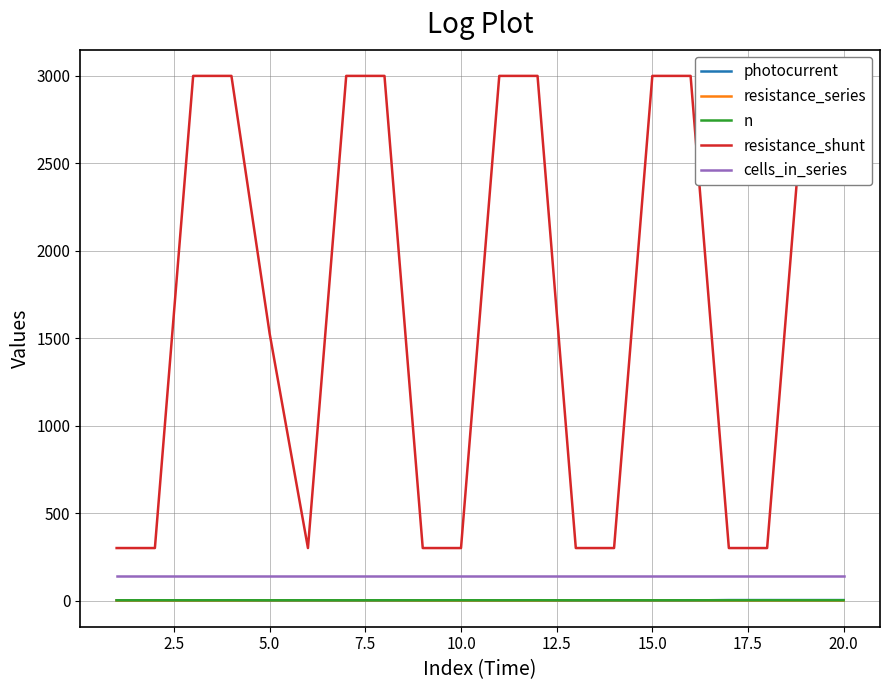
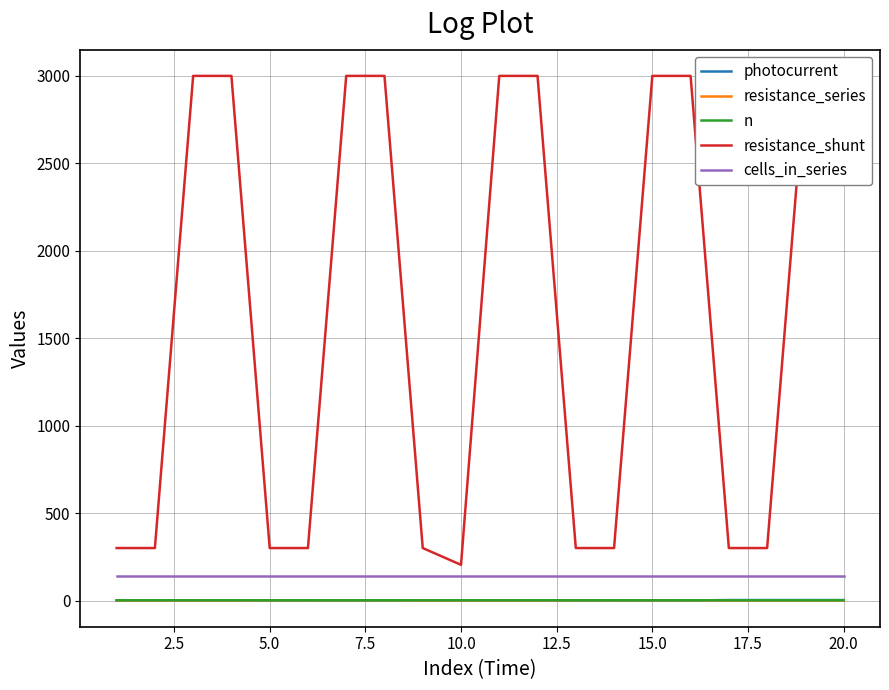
resistance_shunt, 5.0: 1530 -> 300
resistance_shunt, 10.0: 300 -> 200
